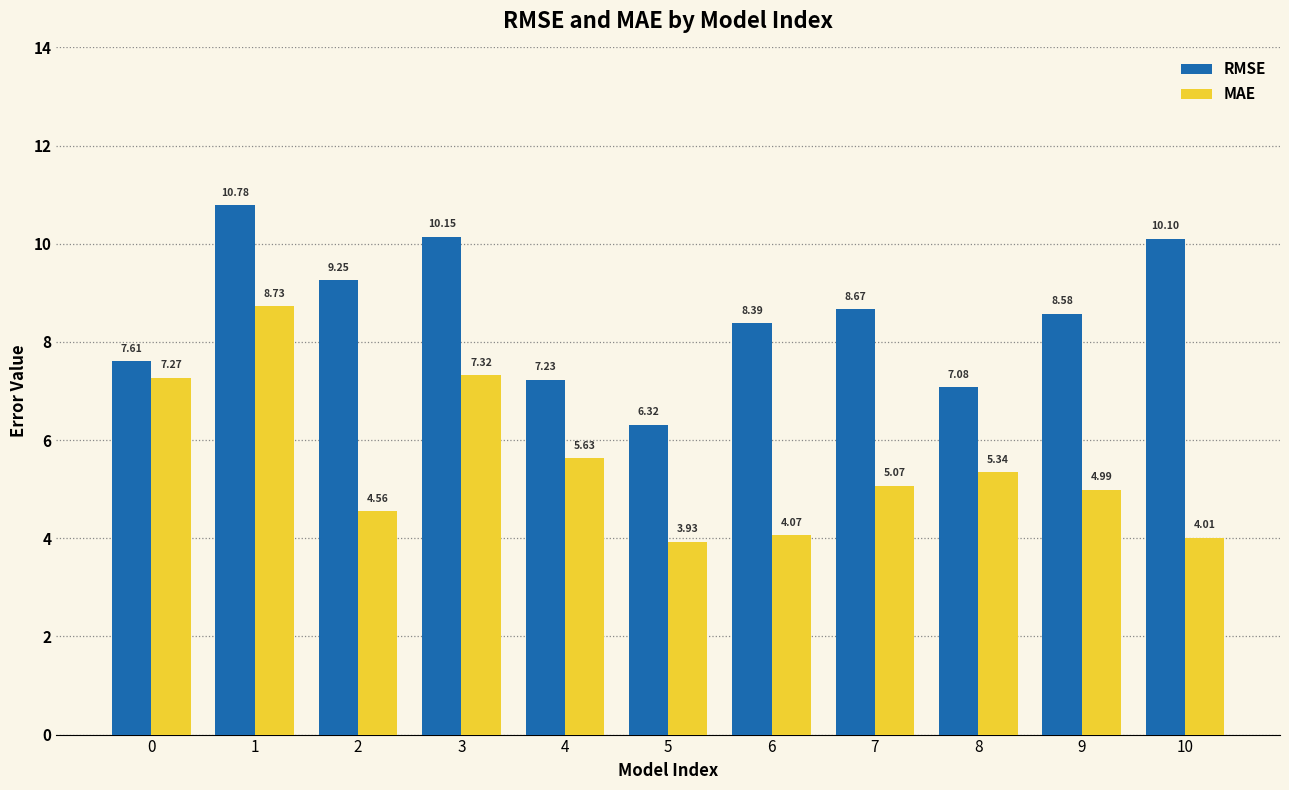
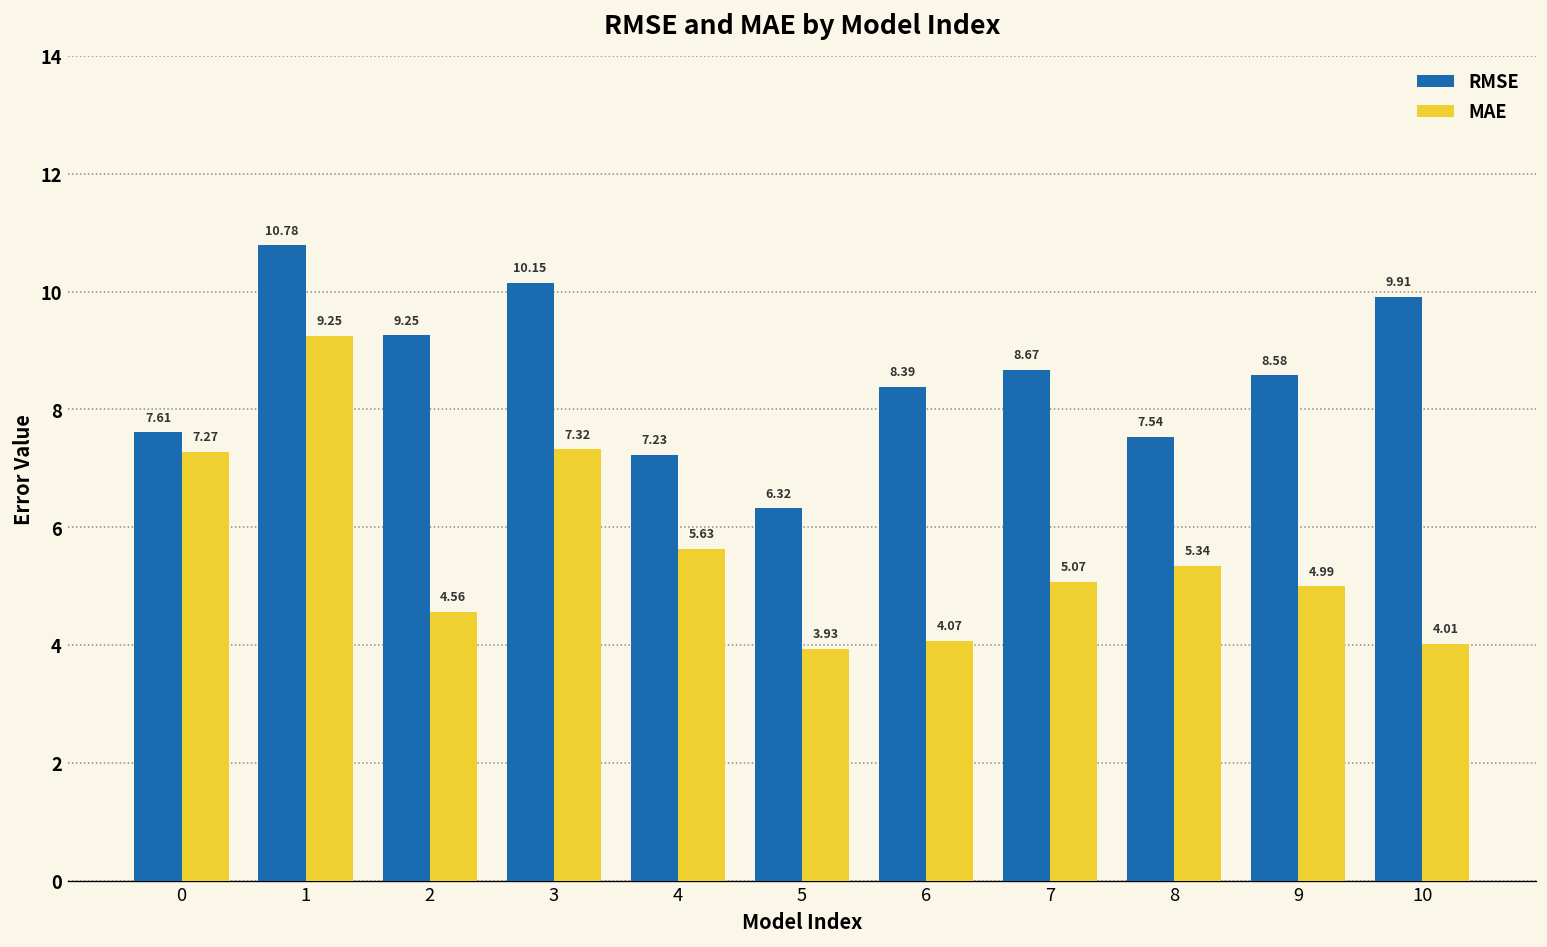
MAE, 1: 8.73 -> 9.25
RMSE, 8: 7.08 -> 7.54
RMSE, 10: 10.10 -> 9.91
